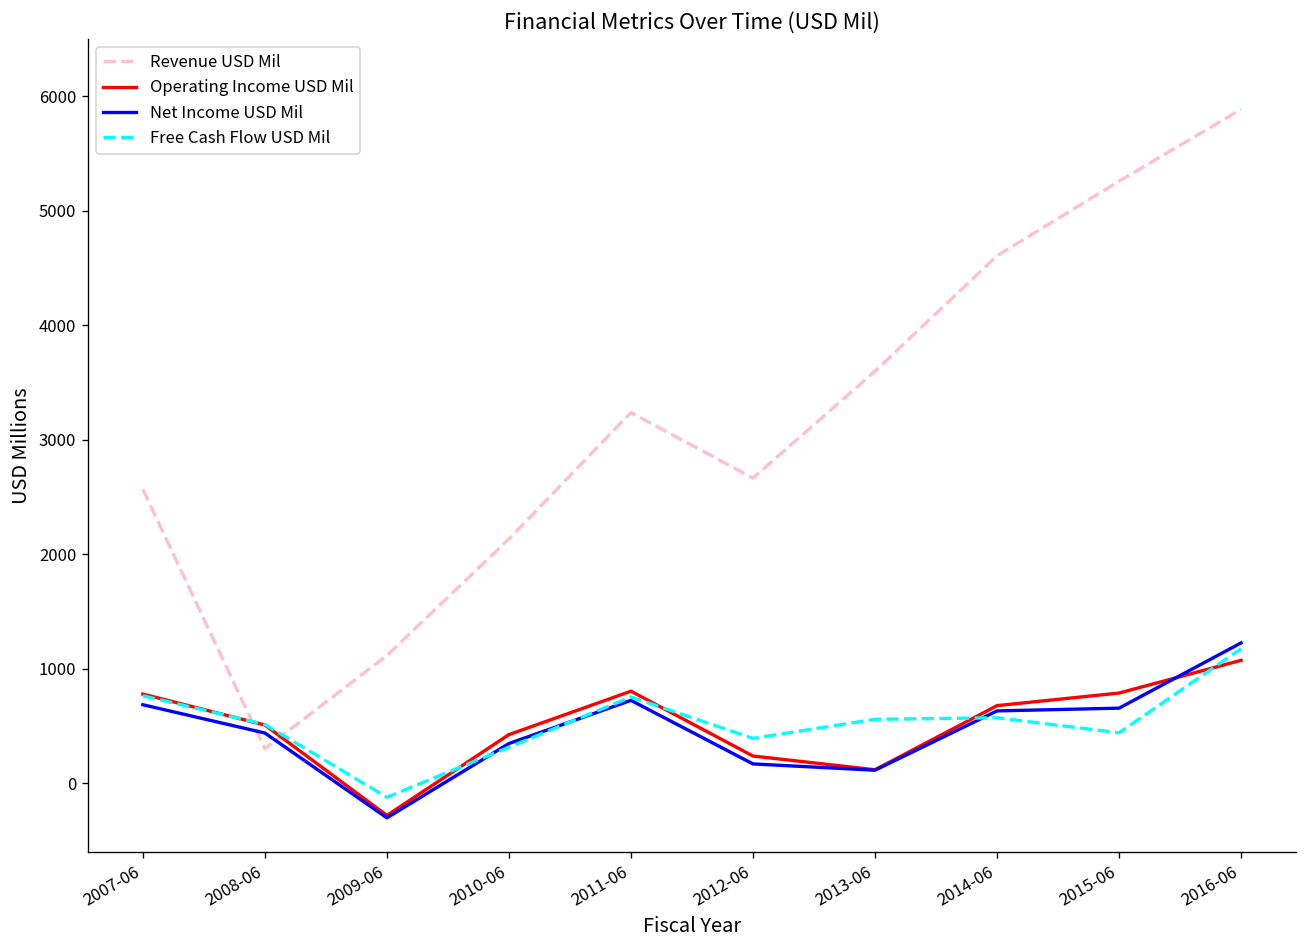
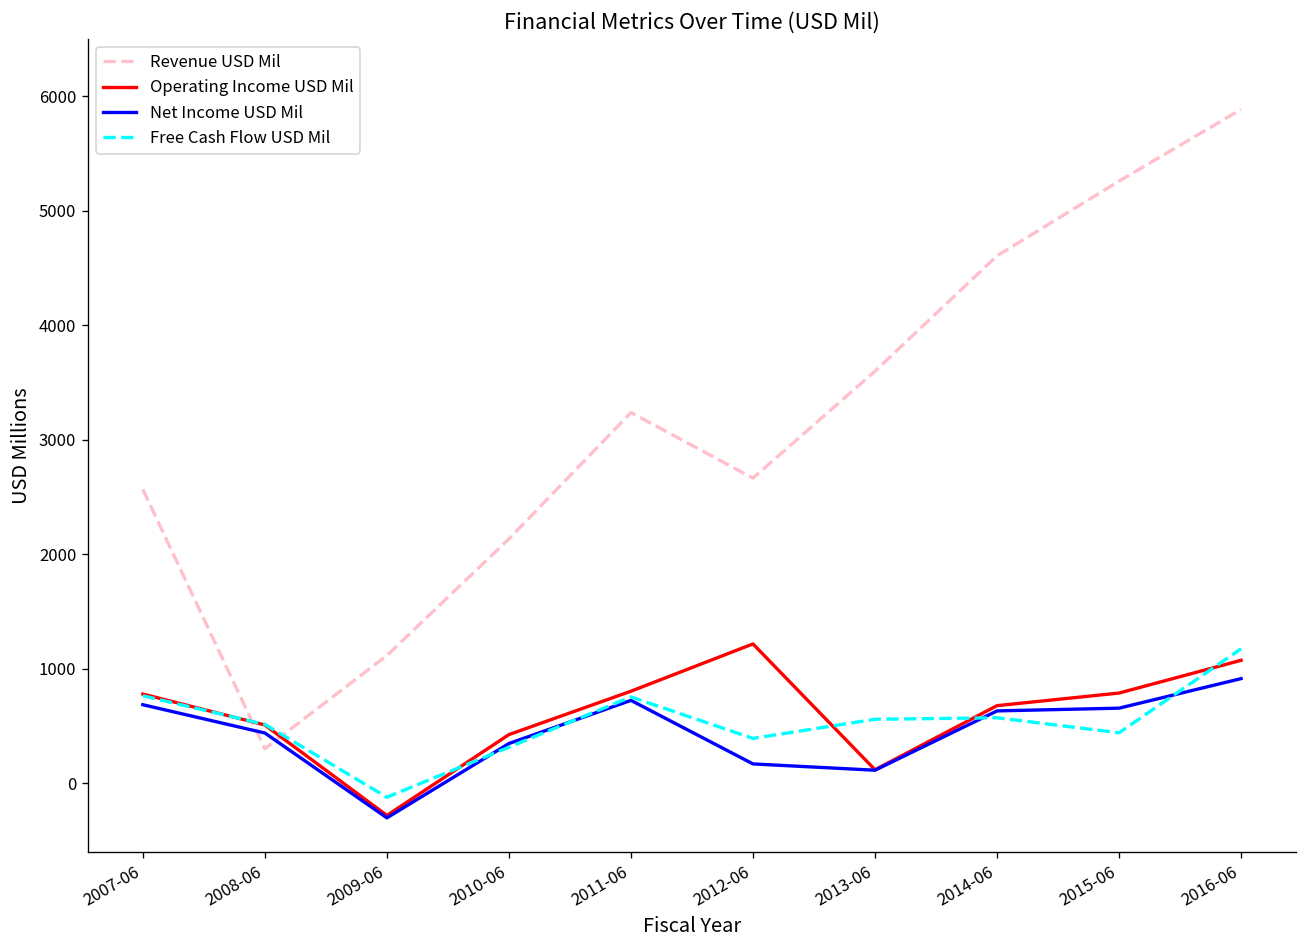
Operating Income USD Mil, 2012-06: 200 -> 1200
Net Income USD Mil, 2016-06: 1200 -> 900
